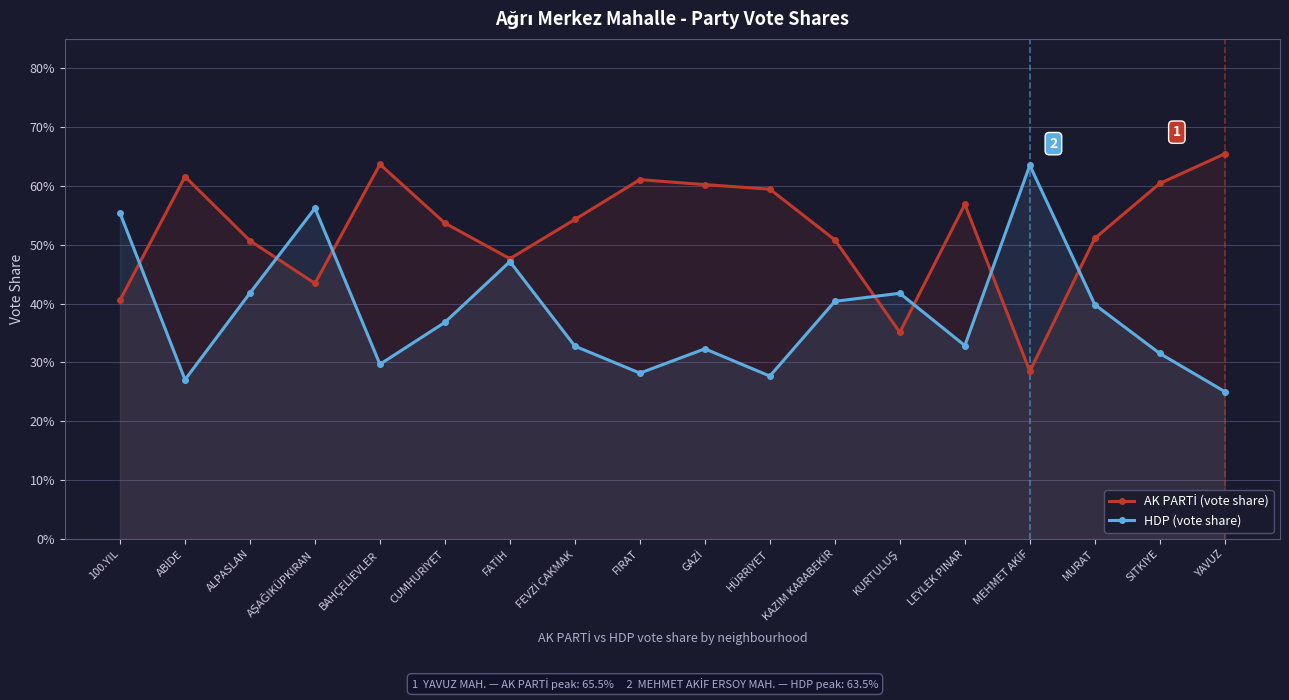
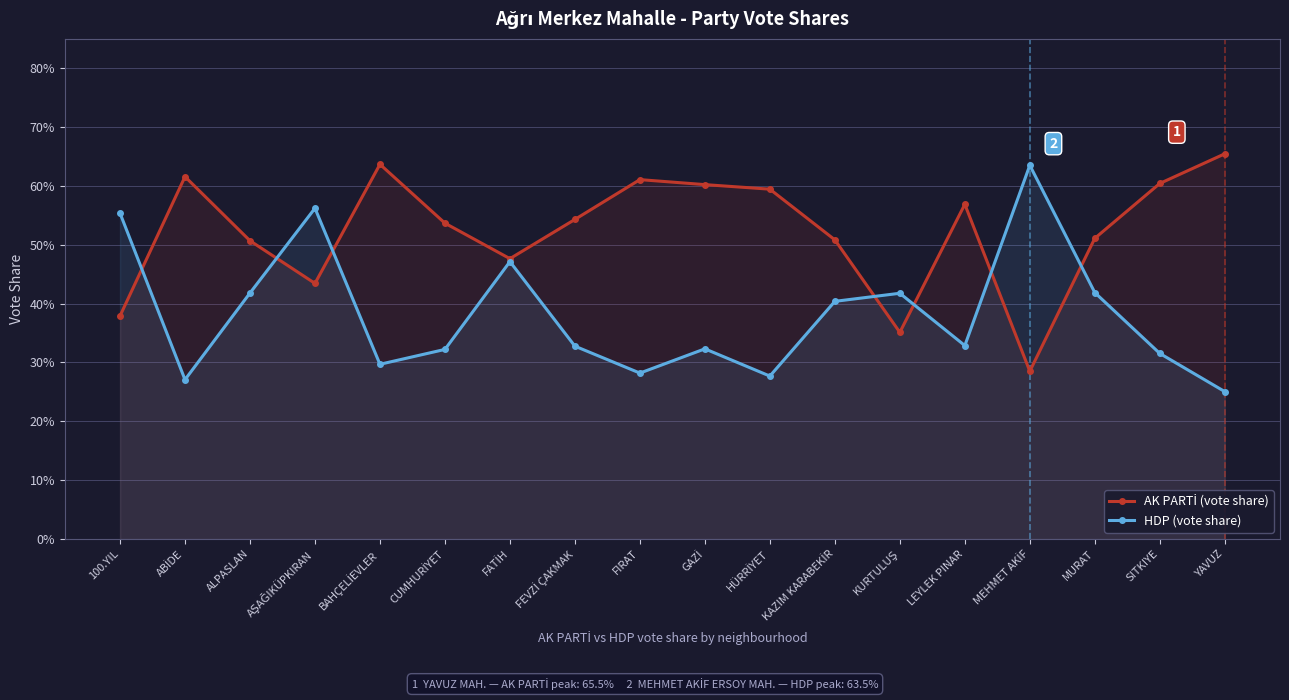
AK PARTİ (vote share), 100.YIL: 41% -> 38%
HDP (vote share), CUMHURİYET: 37% -> 32%
HDP (vote share), MURAT: 40% -> 42%
